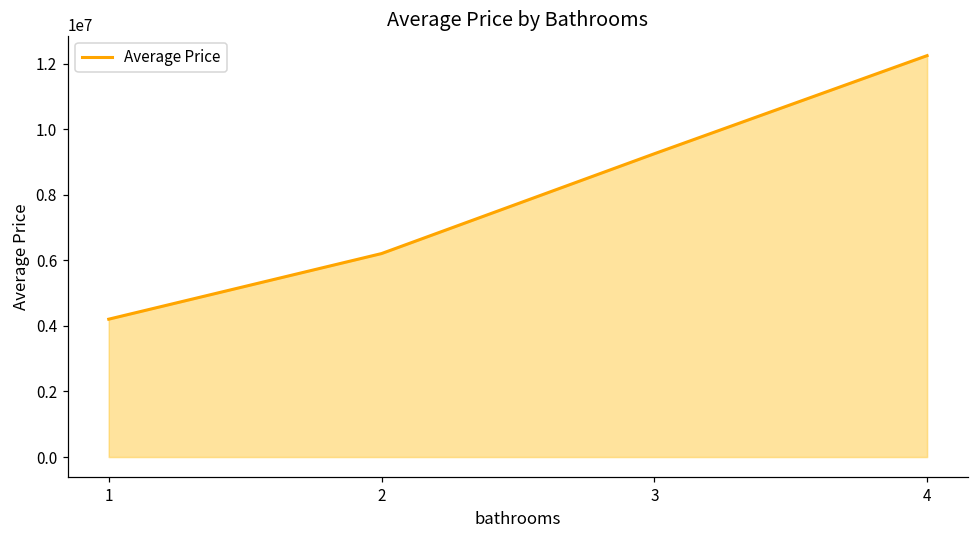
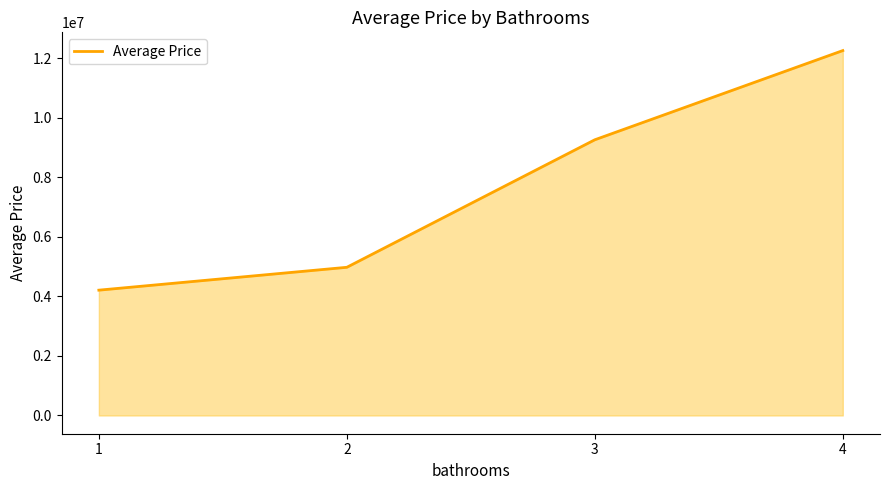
2: 6200000 -> 5000000
